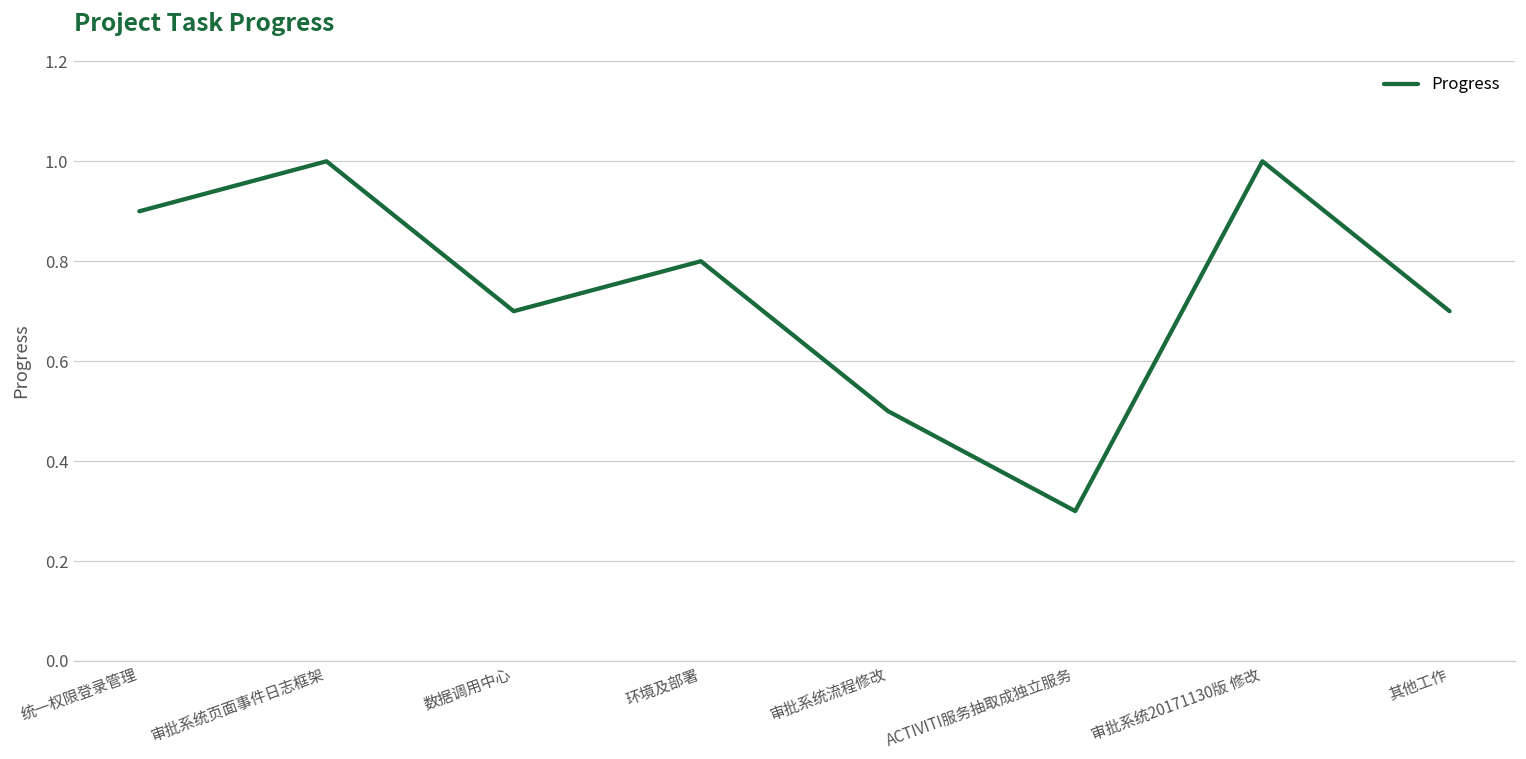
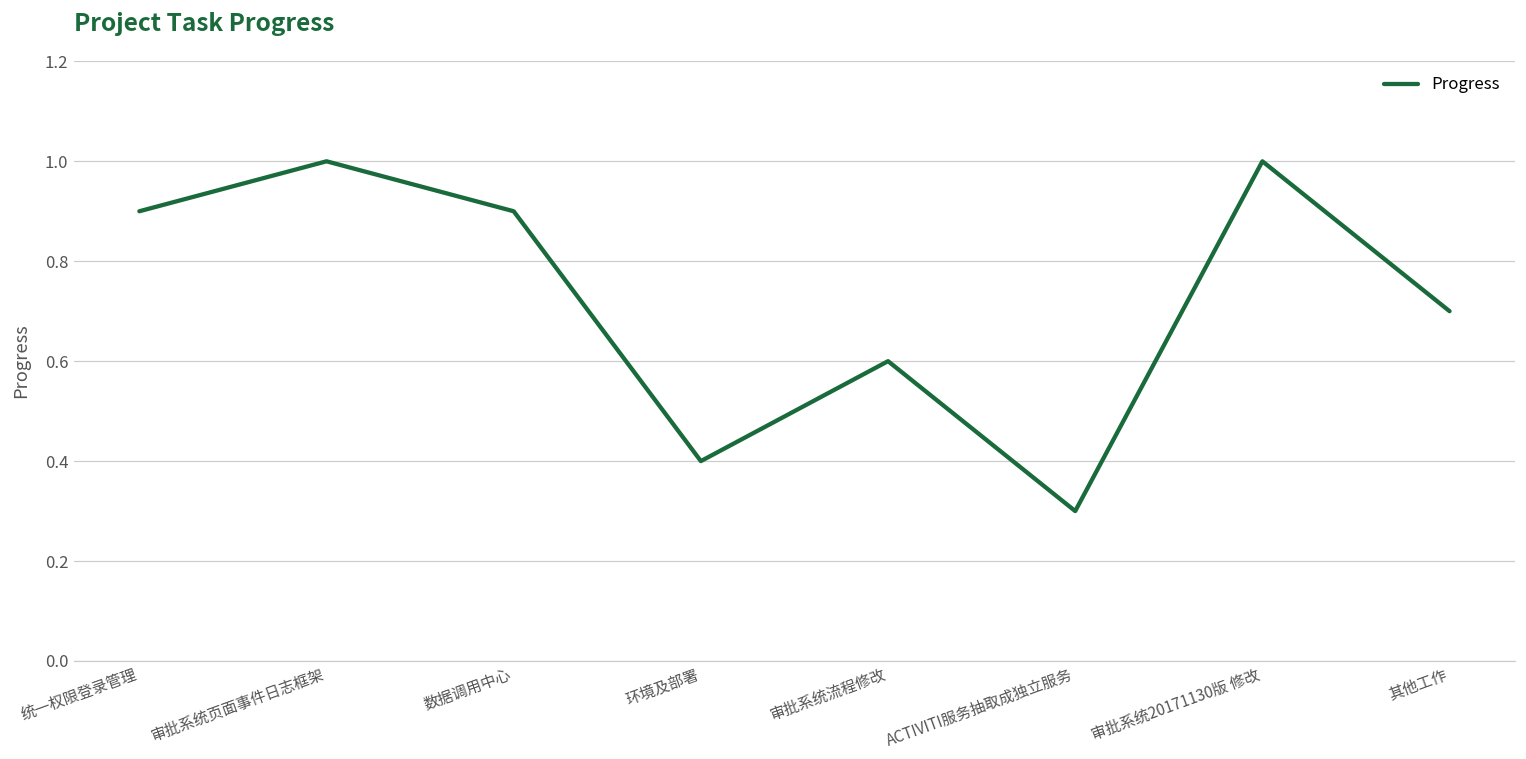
数据调用中心: 0.7 -> 0.9
环境及部署: 0.8 -> 0.4
审批系统流程修改: 0.5 -> 0.6
